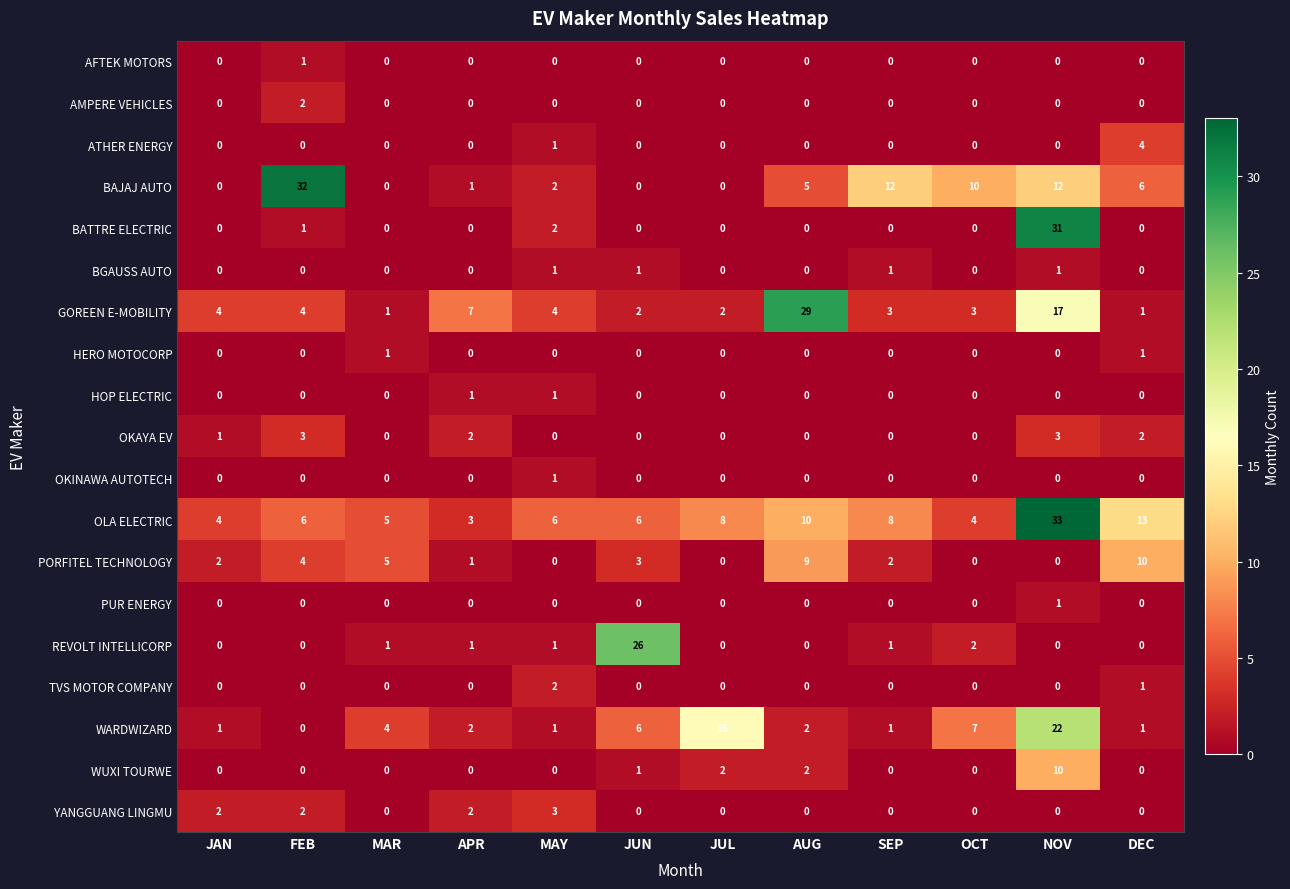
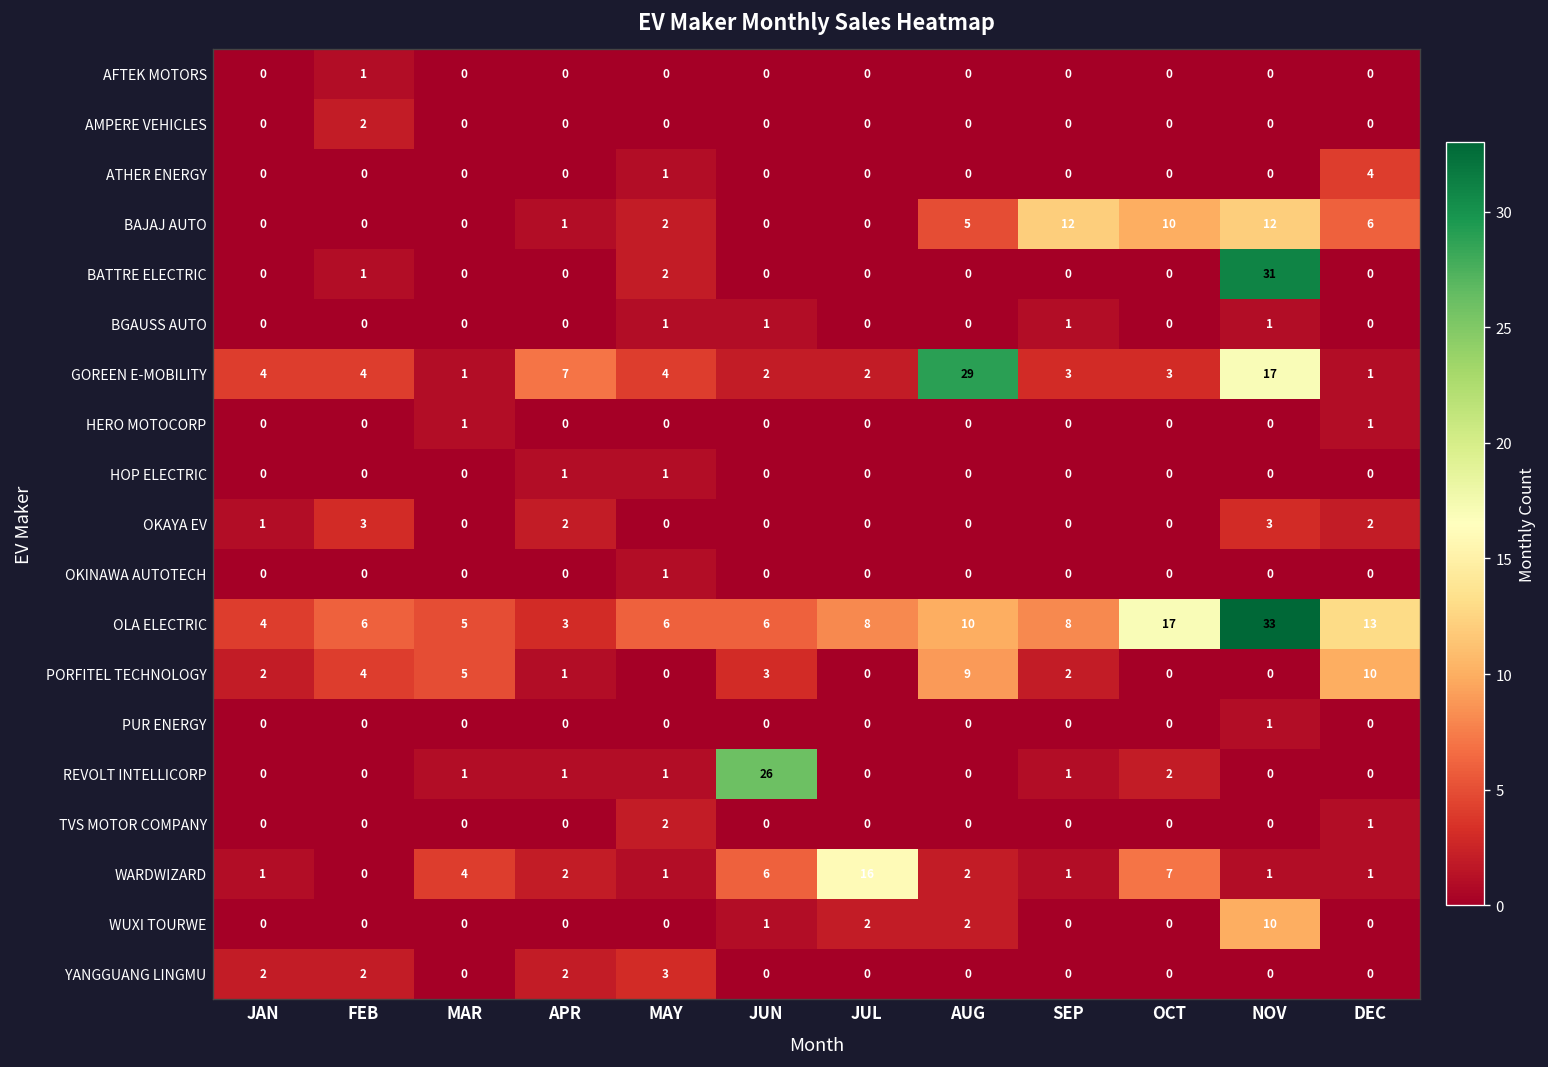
BAJAJ AUTO, FEB: 32 -> 0
OLA ELECTRIC, OCT: 4 -> 17
WARDWIZARD, NOV: 22 -> 1
